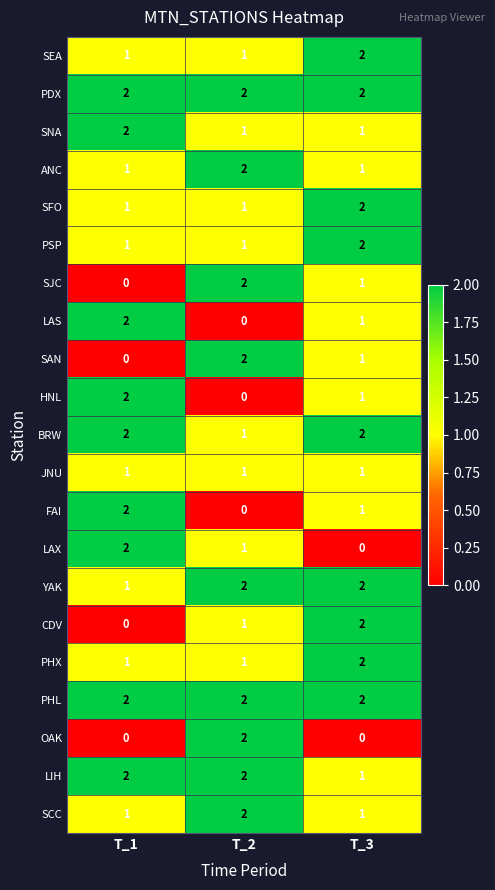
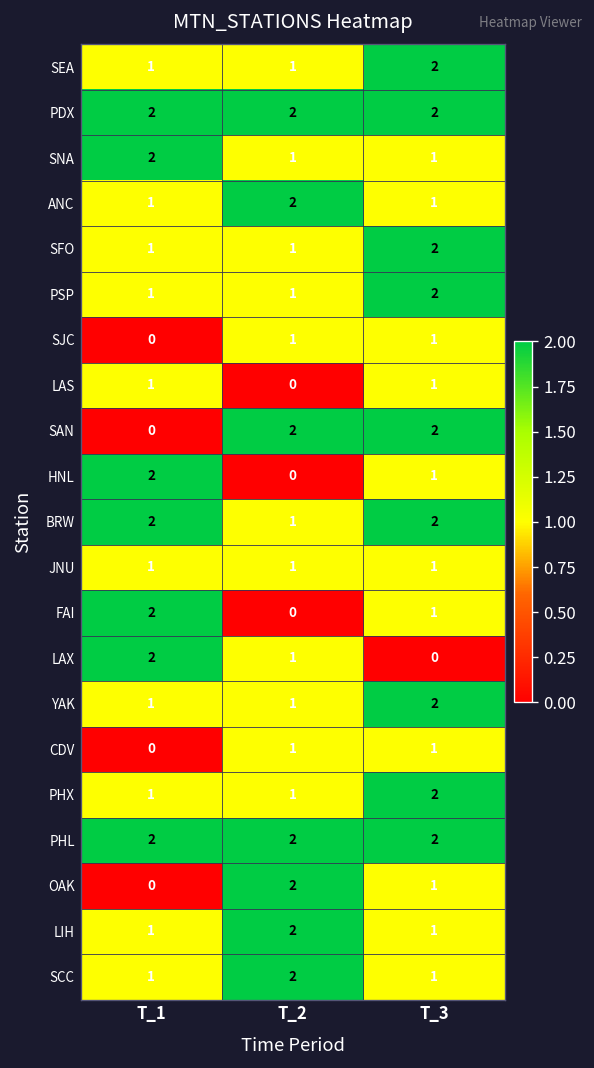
SJC, T_2: 2 -> 1
LAS, T_1: 2 -> 1
SAN, T_3: 1 -> 2
YAK, T_2: 2 -> 1
CDV, T_3: 2 -> 1
OAK, T_3: 0 -> 1
LIH, T_1: 2 -> 1
